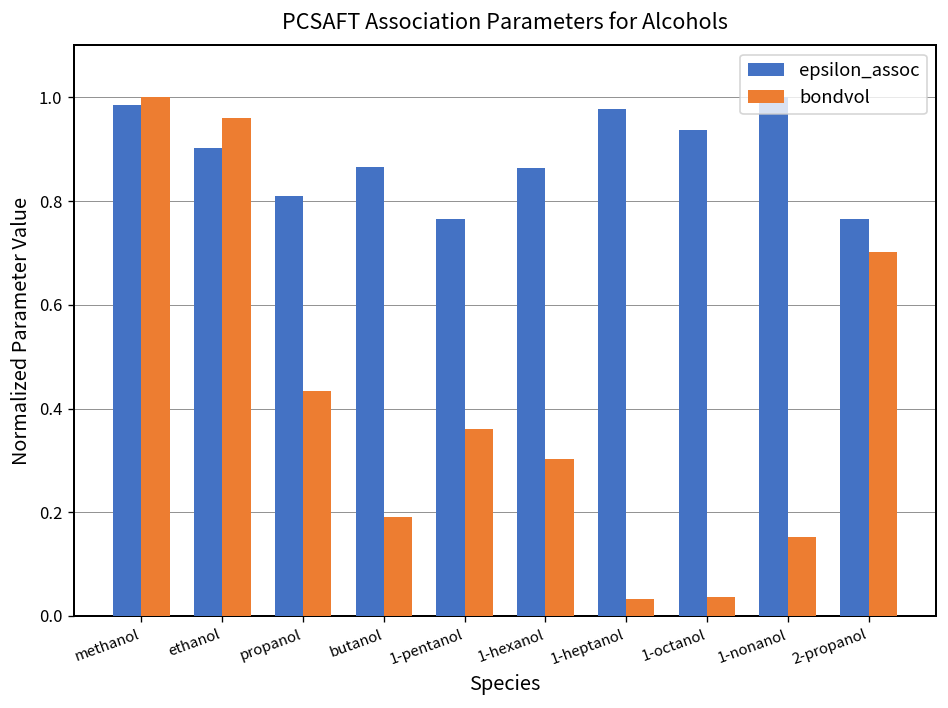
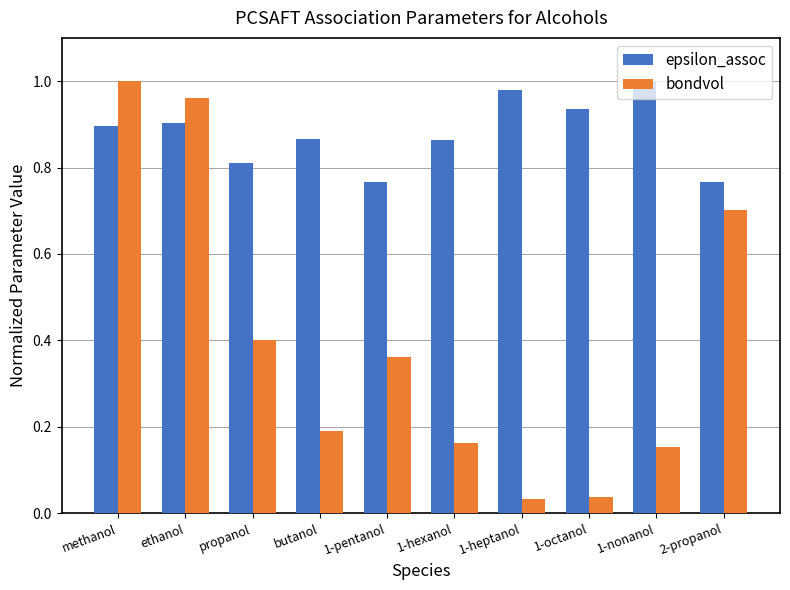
epsilon_assoc, methanol: 0.99 -> 0.90
bondvol, propanol: 0.43 -> 0.40
bondvol, 1-hexanol: 0.30 -> 0.16
